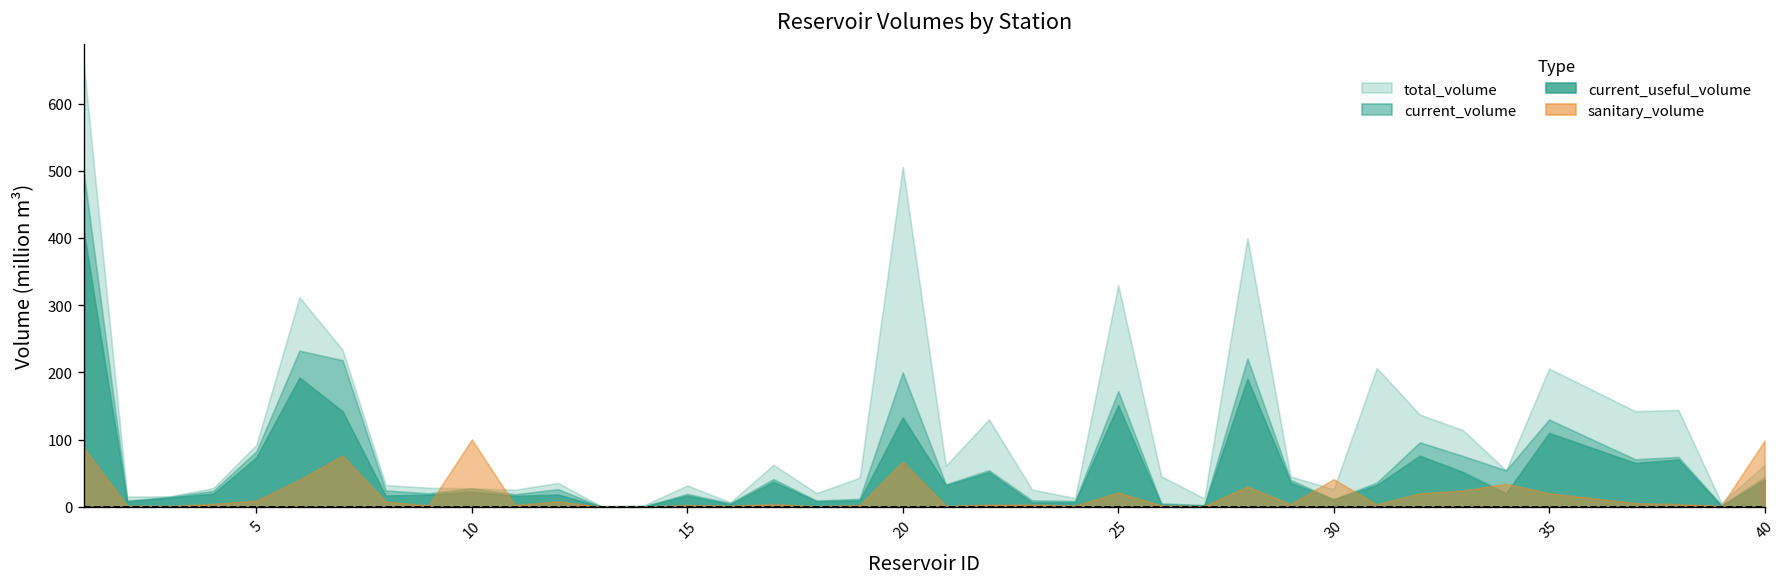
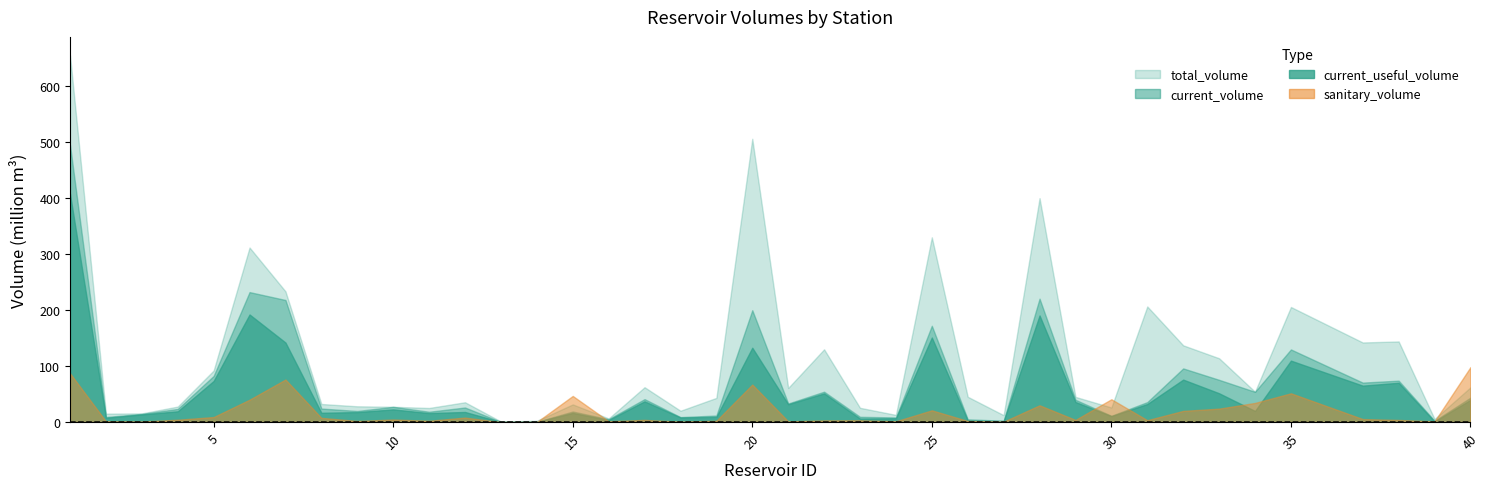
sanitary_volume, 10: 100 -> 0
sanitary_volume, 15: 0 -> 50
sanitary_volume, 35: 20 -> 50
